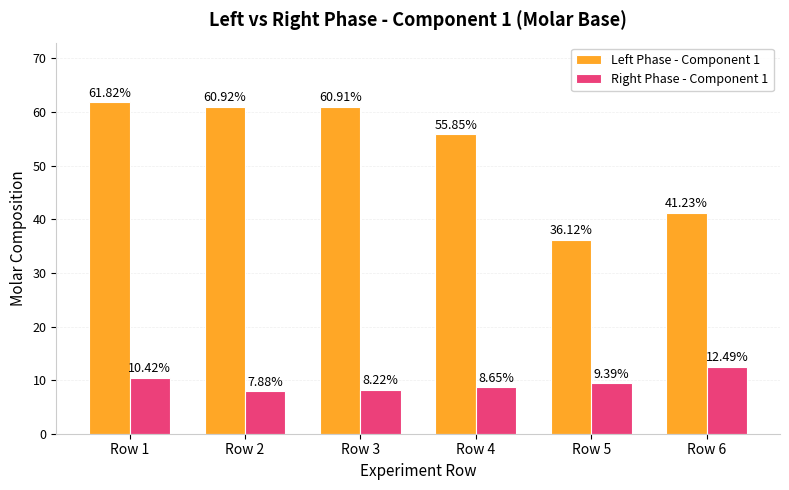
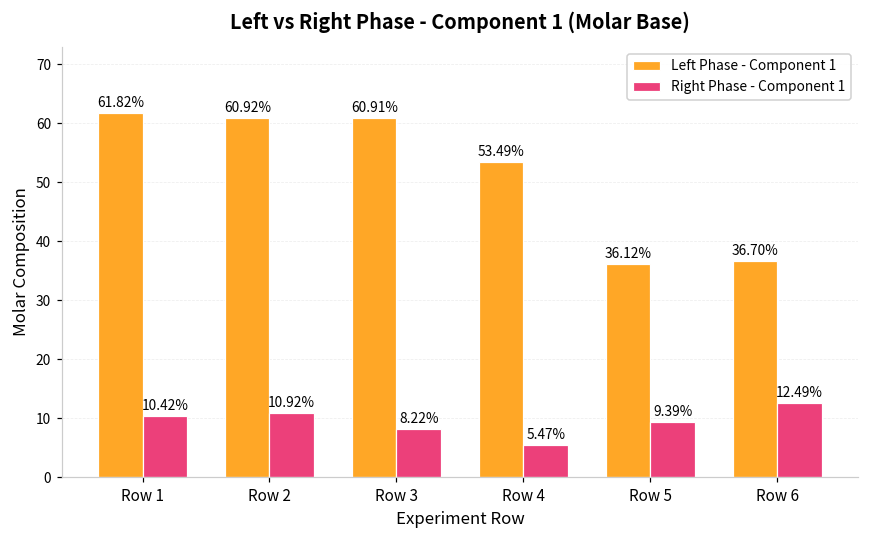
Right Phase - Component 1, Row 2: 7.88% -> 10.92%
Left Phase - Component 1, Row 4: 55.85% -> 53.49%
Right Phase - Component 1, Row 4: 8.65% -> 5.47%
Left Phase - Component 1, Row 6: 41.23% -> 36.70%
